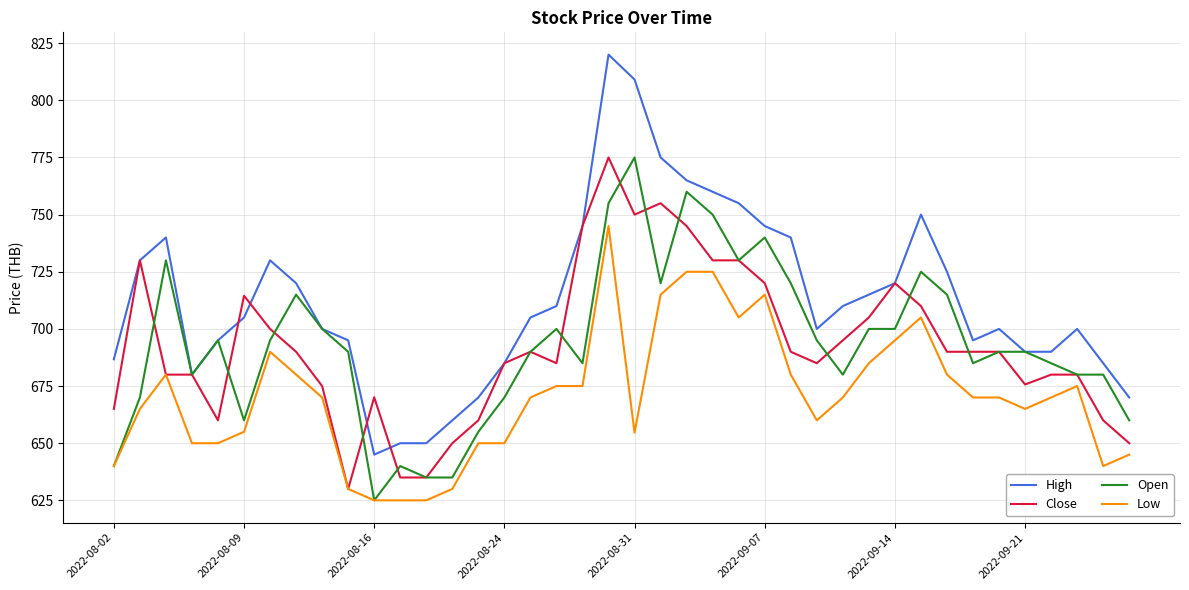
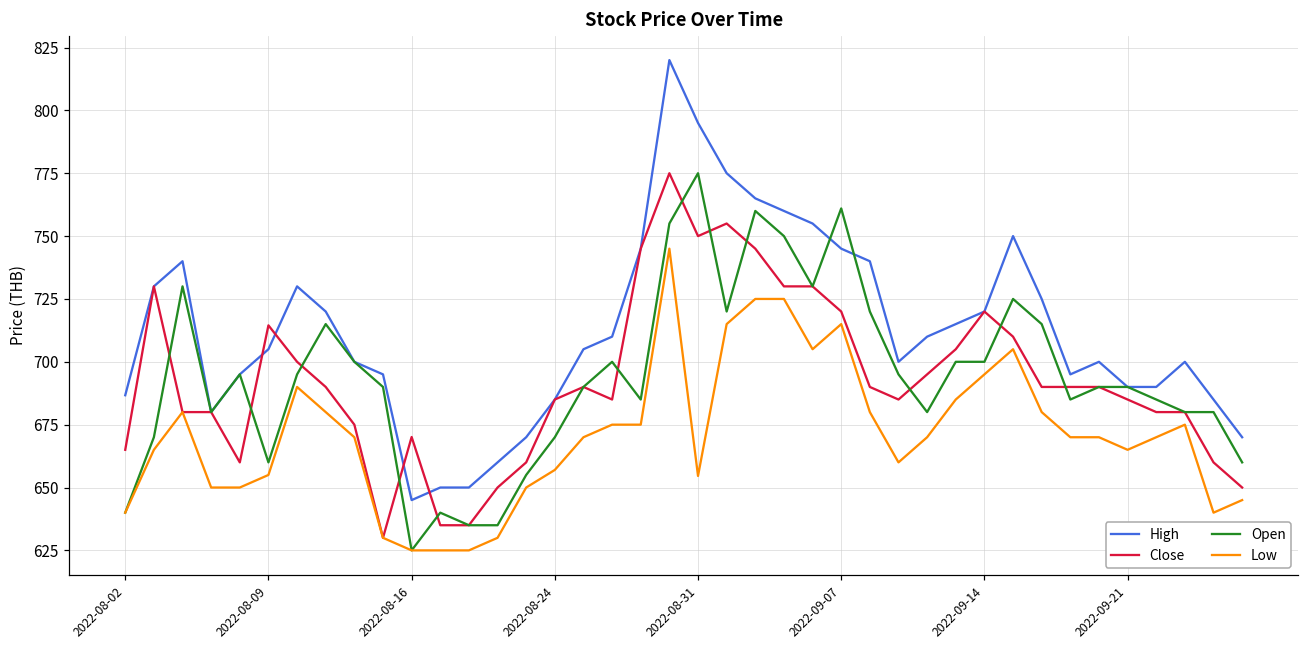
Low, 2022-08-24: 650 -> 657
High, 2022-08-31: 809 -> 795
Open, 2022-09-07: 740 -> 761
Close, 2022-09-21: 676 -> 685
